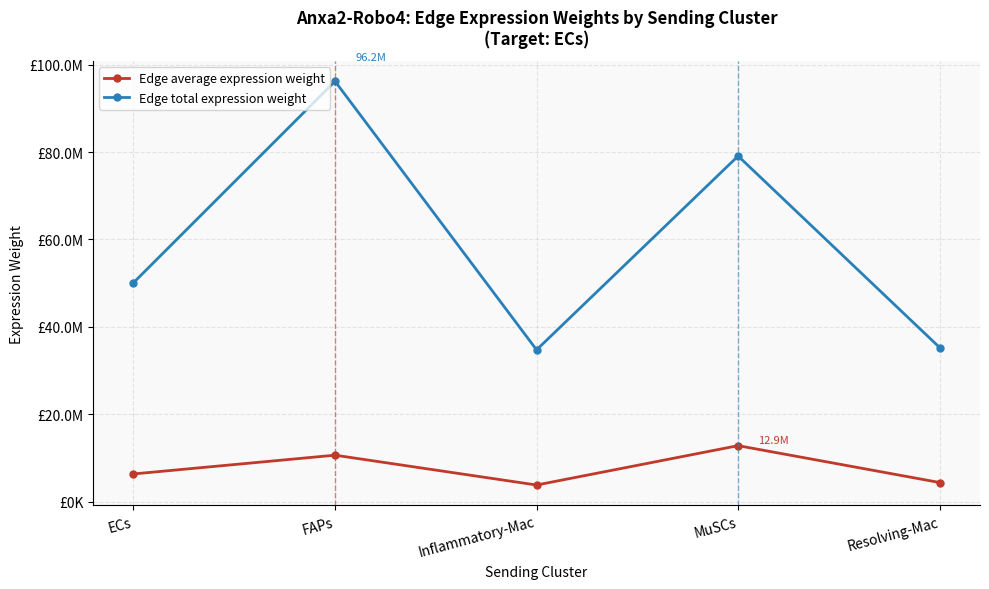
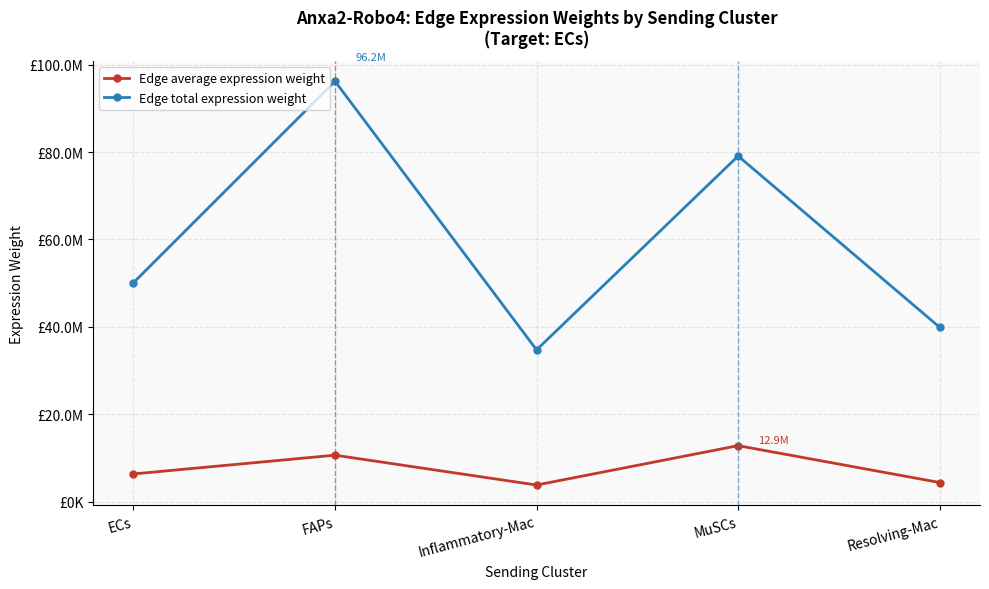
Edge total expression weight, Resolving-Mac: £35000000 -> £40000000
